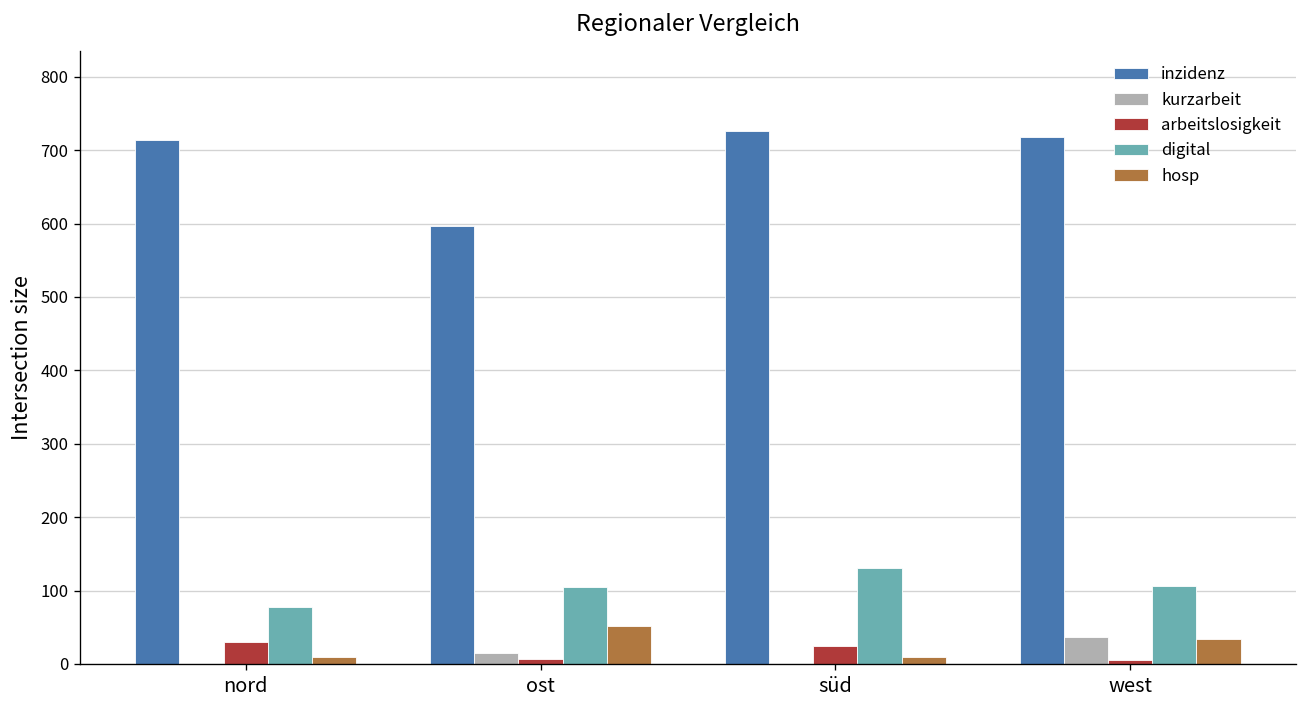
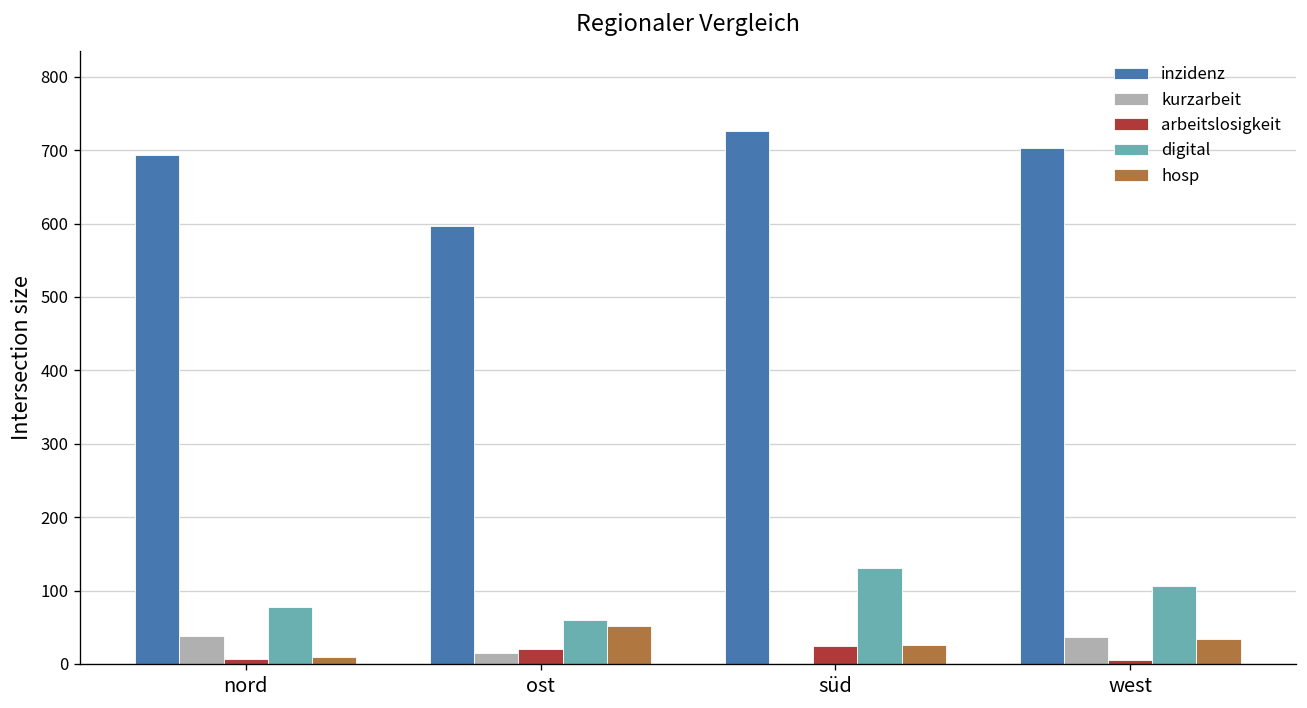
inzidenz, nord: 710 -> 690
kurzarbeit, nord: 0 -> 40
arbeitslosigkeit, nord: 30 -> 10
arbeitslosigkeit, ost: 10 -> 20
digital, ost: 110 -> 60
hosp, süd: 10 -> 30
inzidenz, west: 720 -> 700
